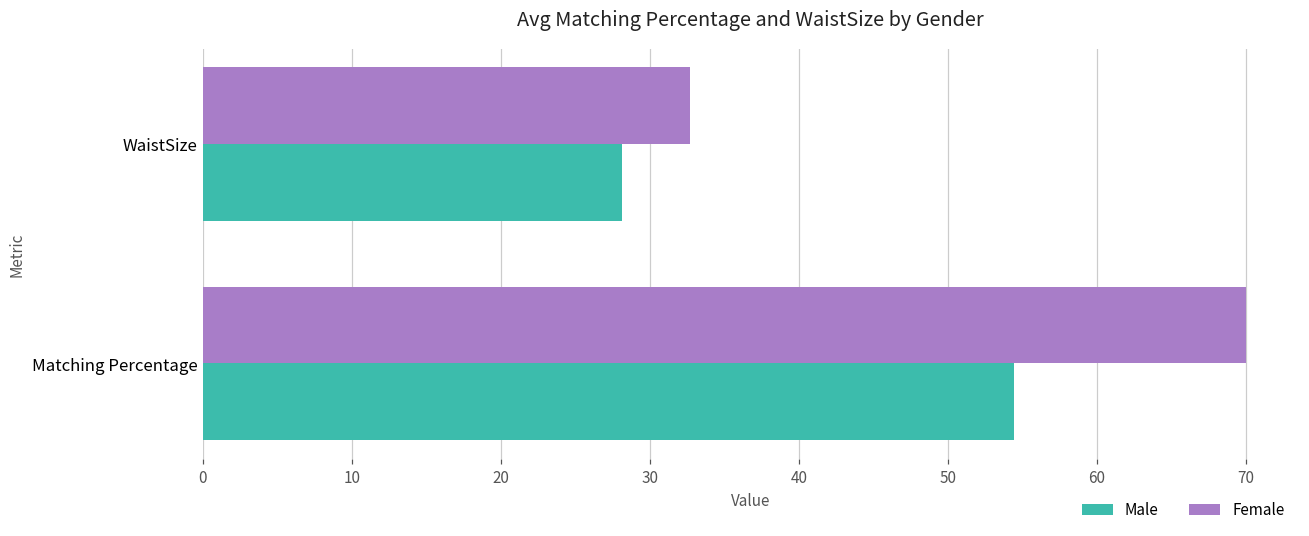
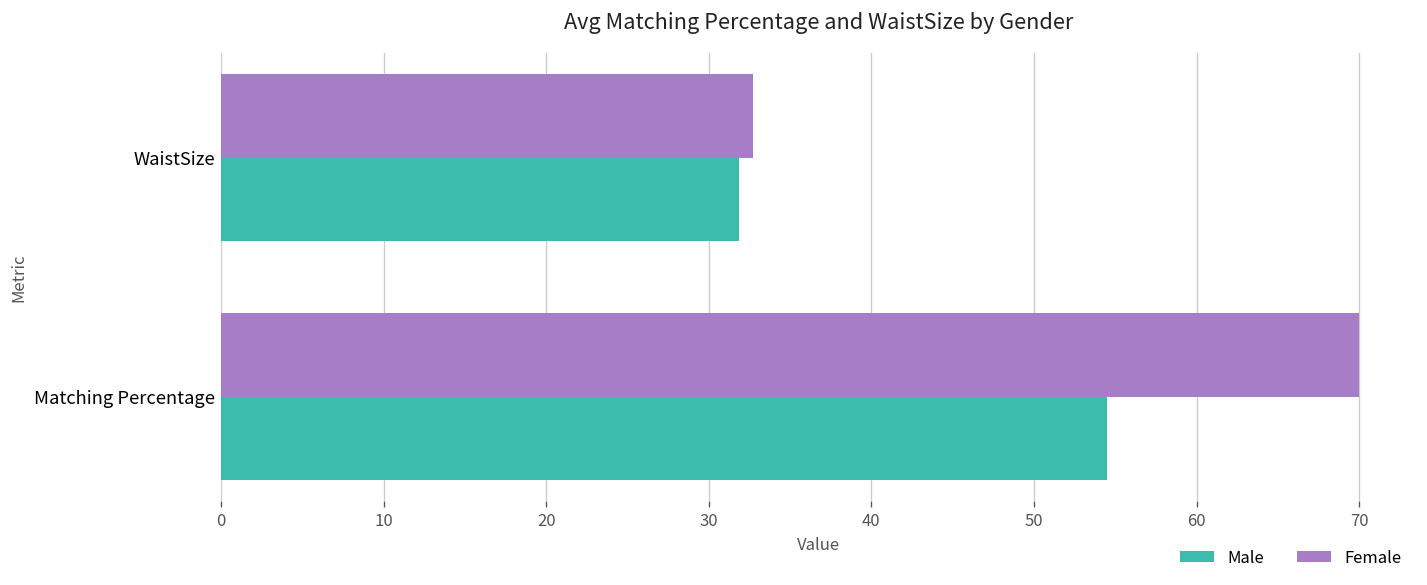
Male, WaistSize: 28.1 -> 31.9
